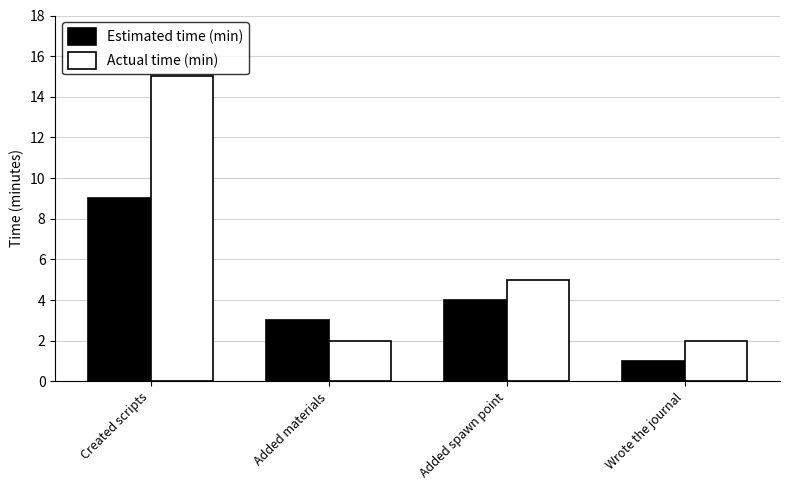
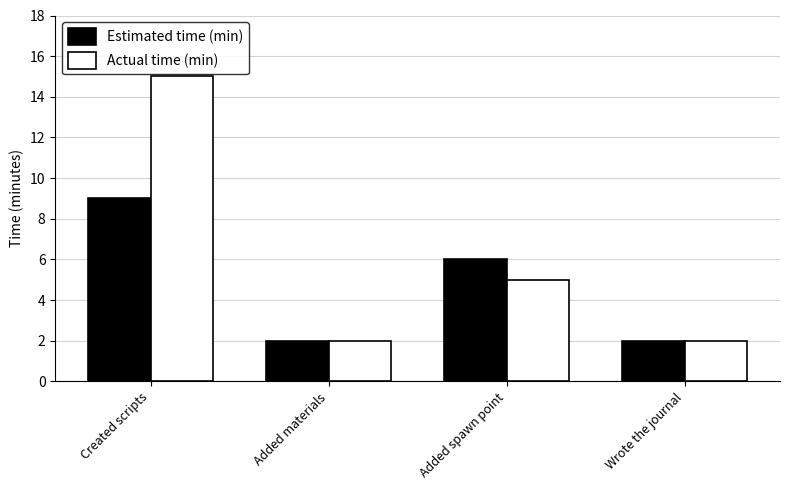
Estimated time (min), Added materials: 3 -> 2
Estimated time (min), Added spawn point: 4 -> 6
Estimated time (min), Wrote the journal: 1 -> 2
